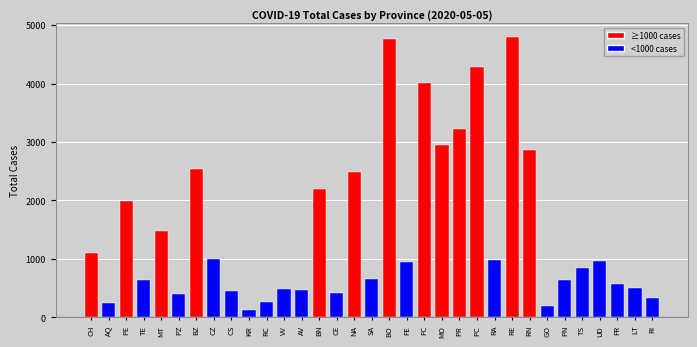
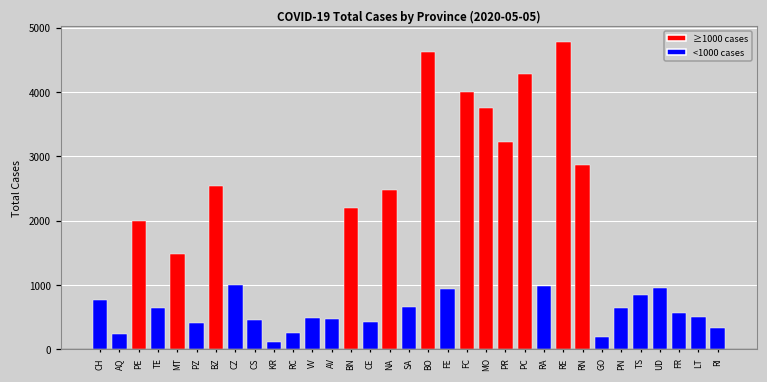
CH: 1100 -> 800
BO: 4800 -> 4600
MO: 2900 -> 3800
